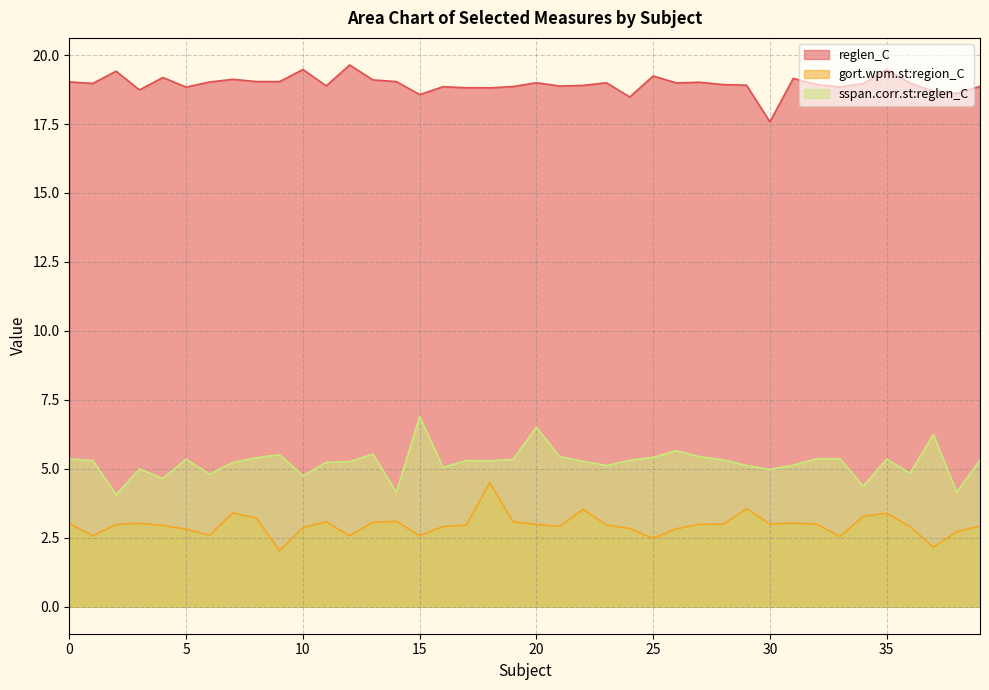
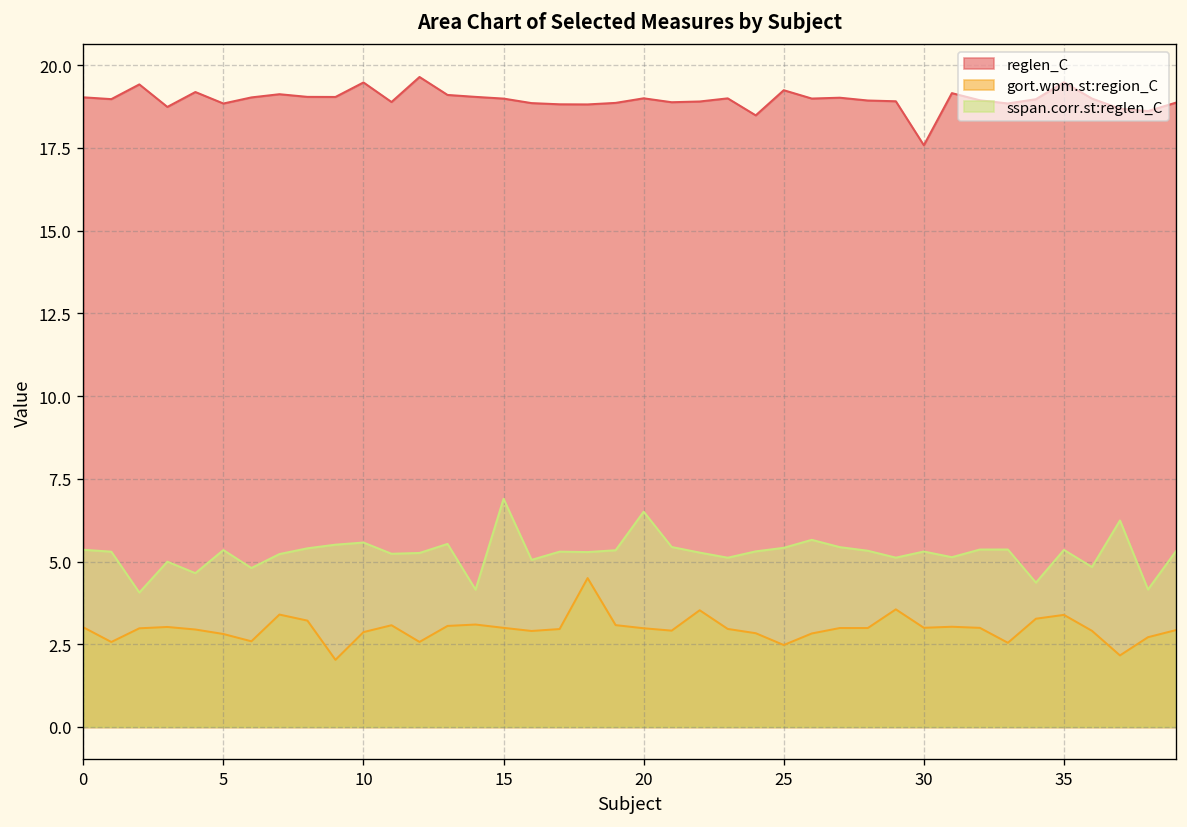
sspan.corr.st:reglen_C, 10: 4.7 -> 5.6
reglen_C, 15: 18.6 -> 19.0
gort.wpm.st:region_C, 15: 2.6 -> 3.0
sspan.corr.st:reglen_C, 30: 5.0 -> 5.3
